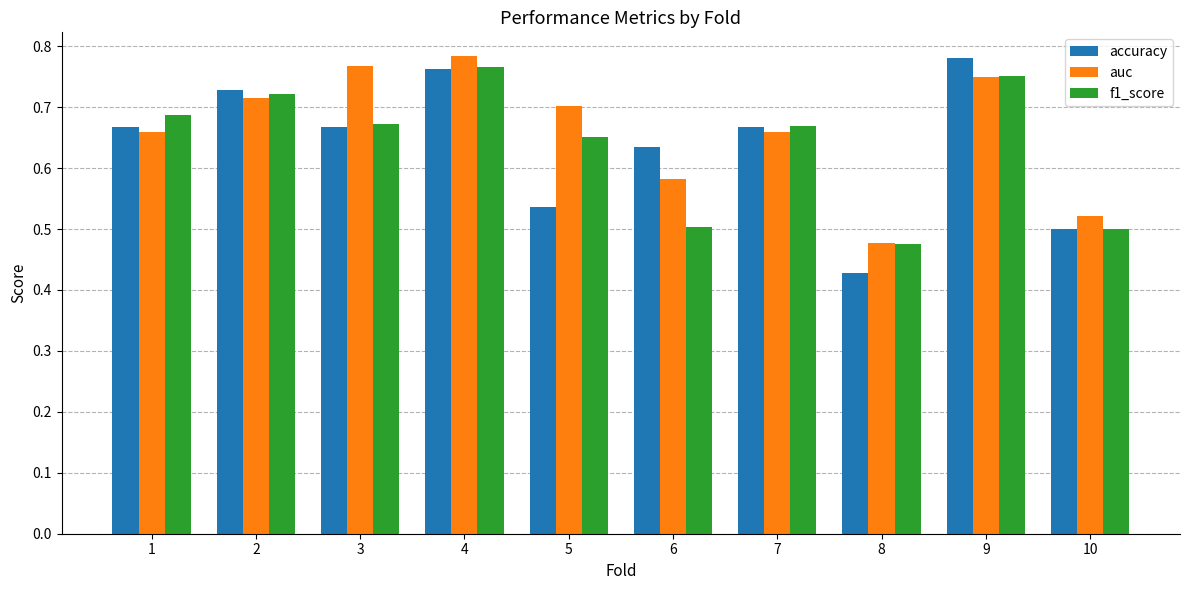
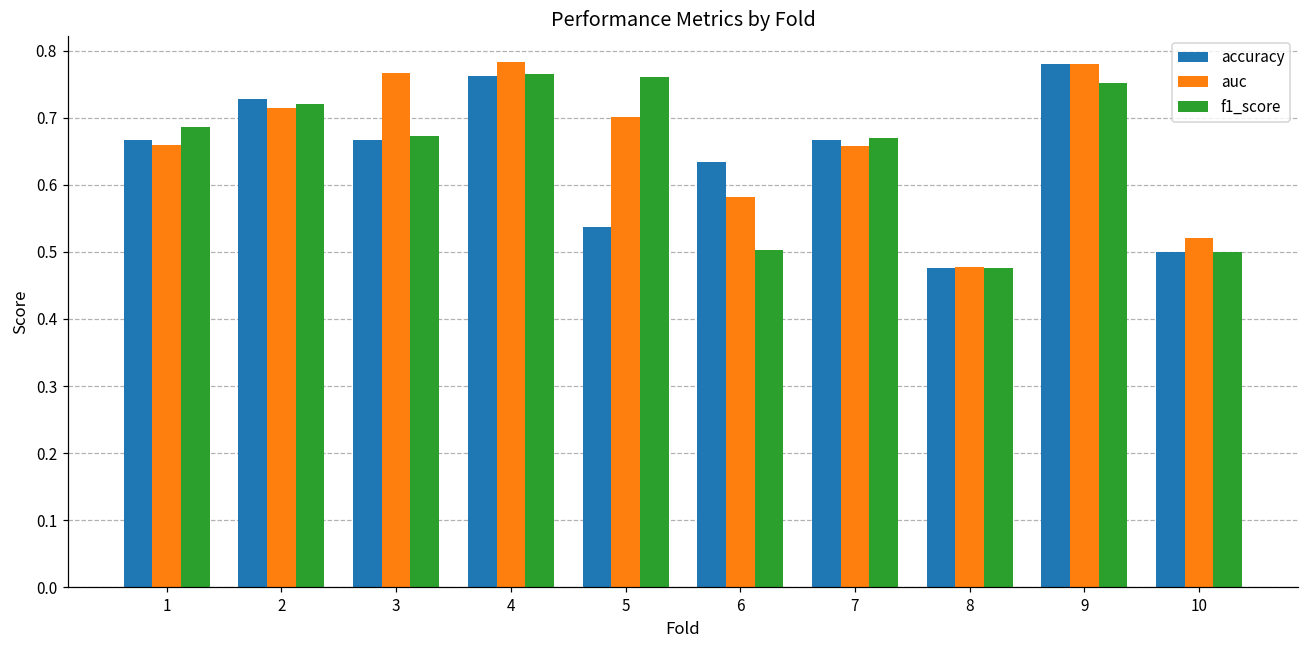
f1_score, 5: 0.65 -> 0.76
accuracy, 8: 0.43 -> 0.48
auc, 9: 0.75 -> 0.78
